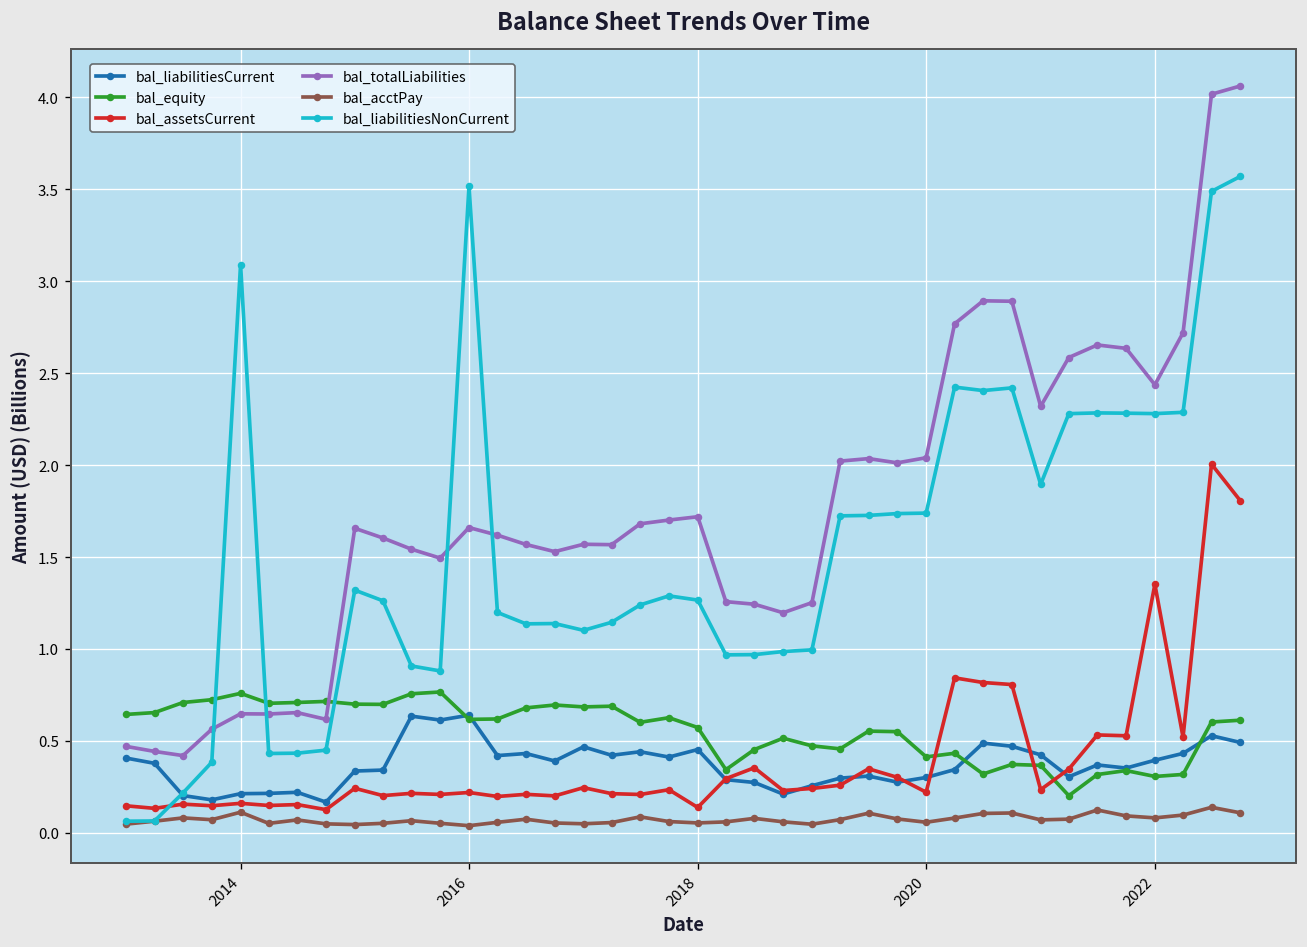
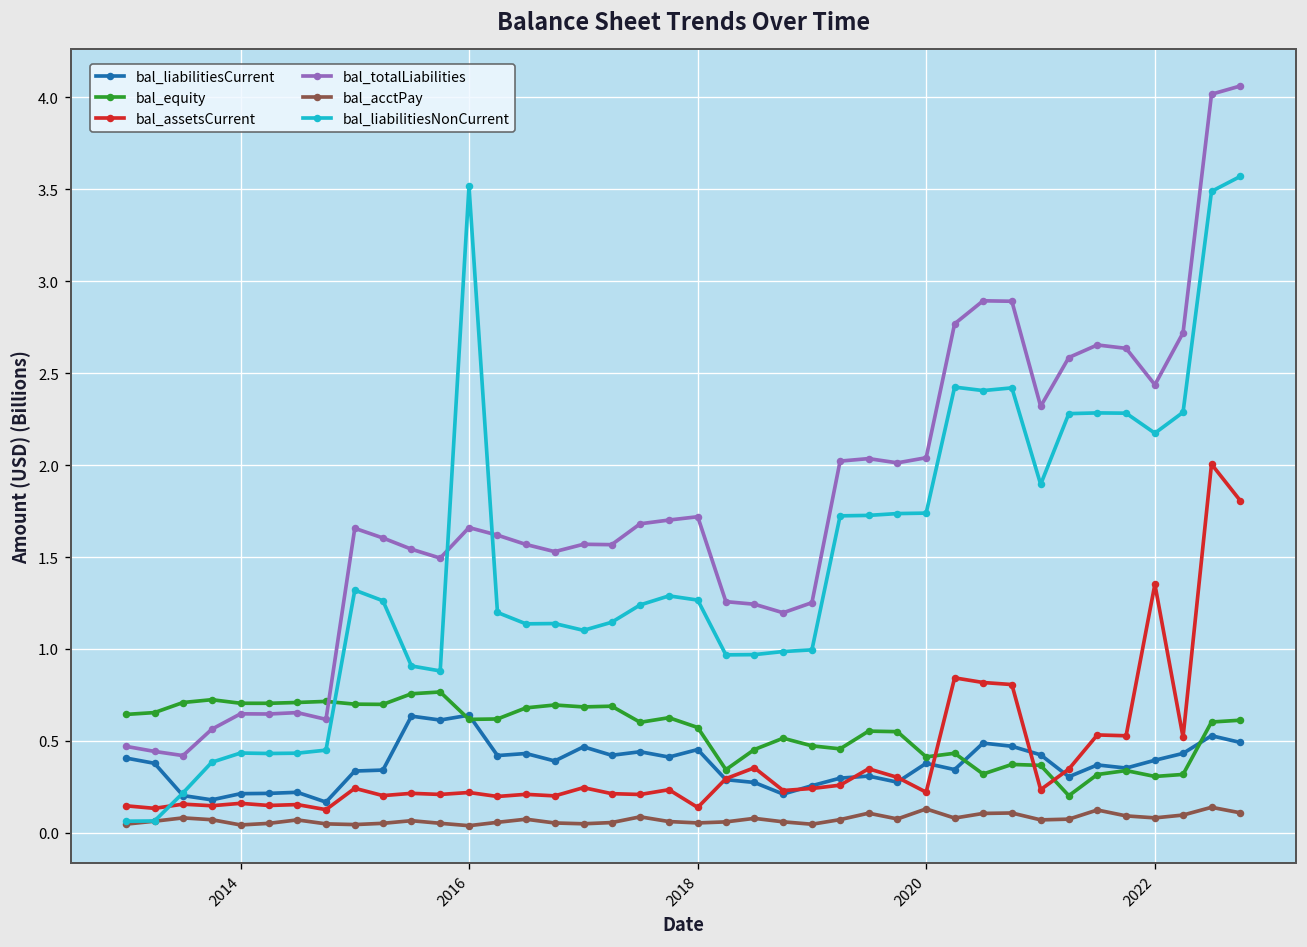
bal_equity, 2014: 0.76 -> 0.70
bal_acctPay, 2014: 0.11 -> 0.04
bal_liabilitiesNonCurrent, 2014: 3.09 -> 0.43
bal_liabilitiesCurrent, 2020: 0.30 -> 0.38
bal_acctPay, 2020: 0.06 -> 0.13
bal_liabilitiesNonCurrent, 2022: 2.28 -> 2.17
